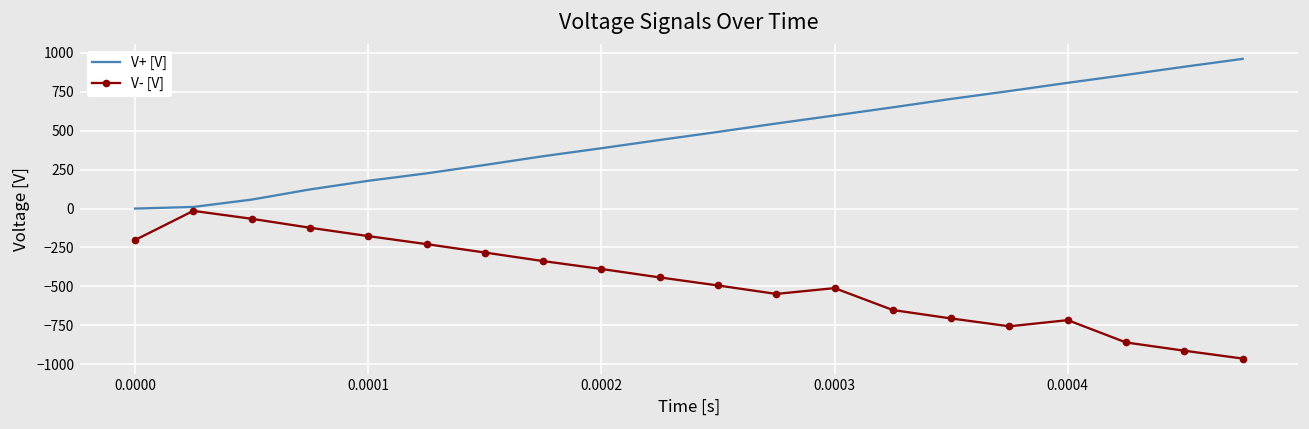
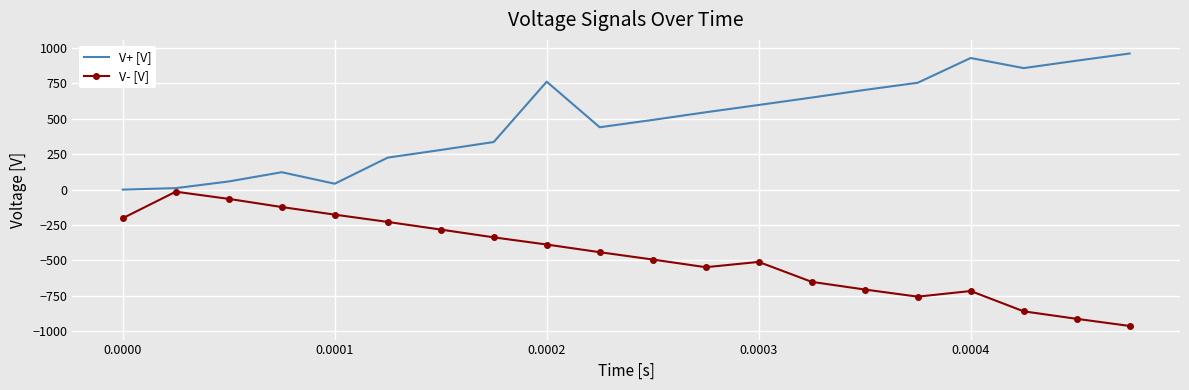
V+ [V], 0.0001: 180 -> 40
V+ [V], 0.0002: 390 -> 760
V+ [V], 0.0004: 810 -> 930
